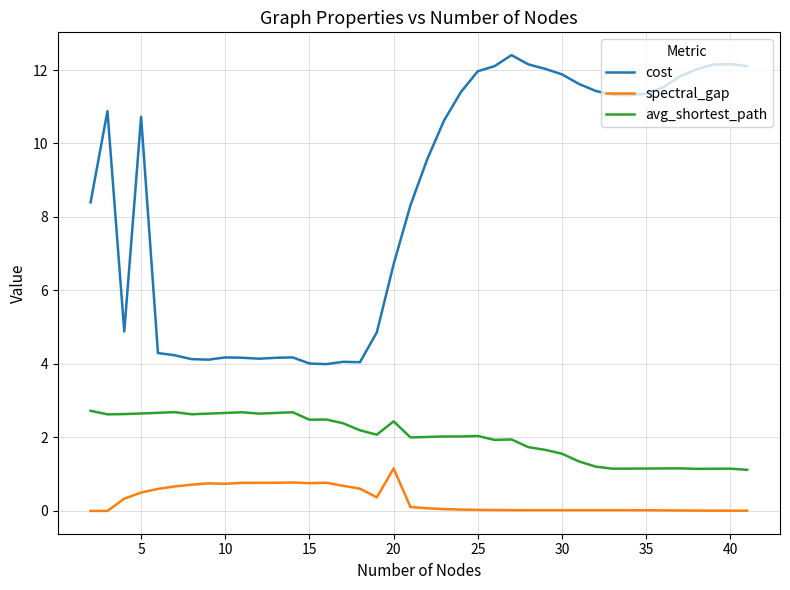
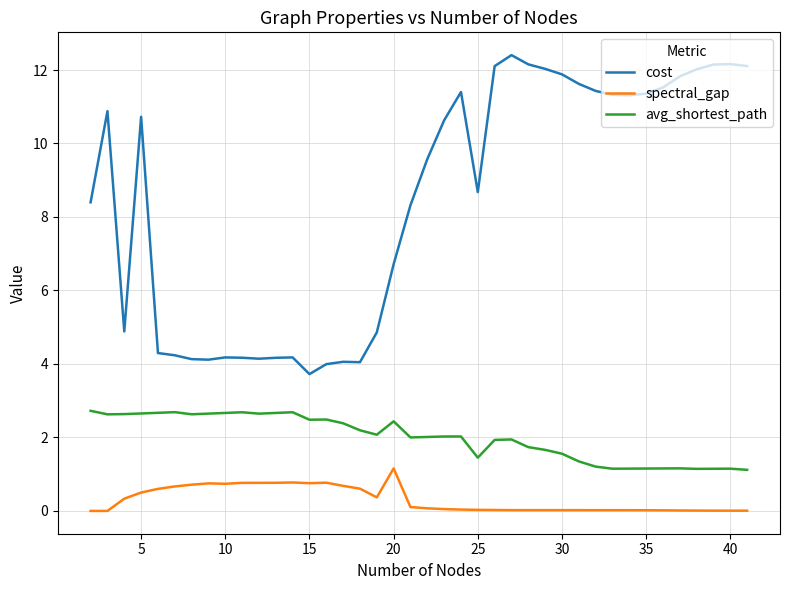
cost, 15: 4.0 -> 3.7
cost, 25: 12.0 -> 8.7
avg_shortest_path, 25: 2.0 -> 1.5
